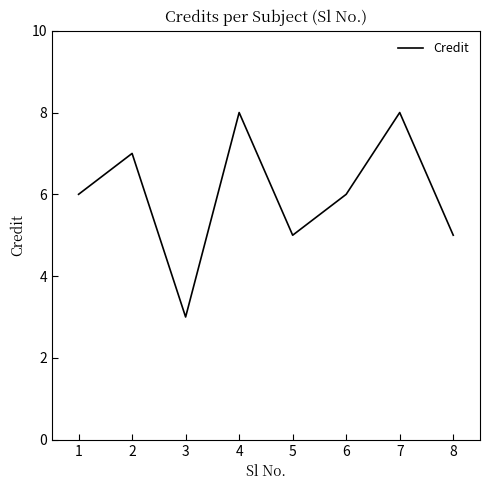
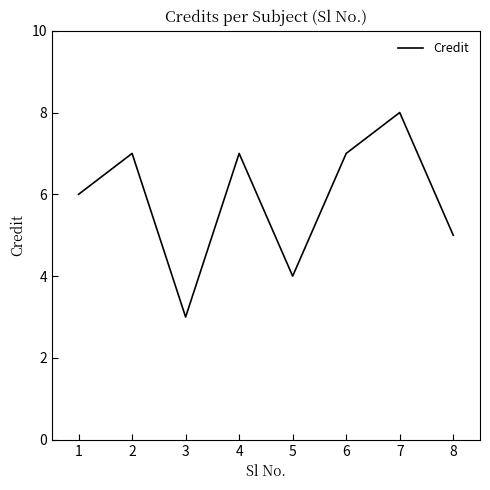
4: 8 -> 7
5: 5 -> 4
6: 6 -> 7
